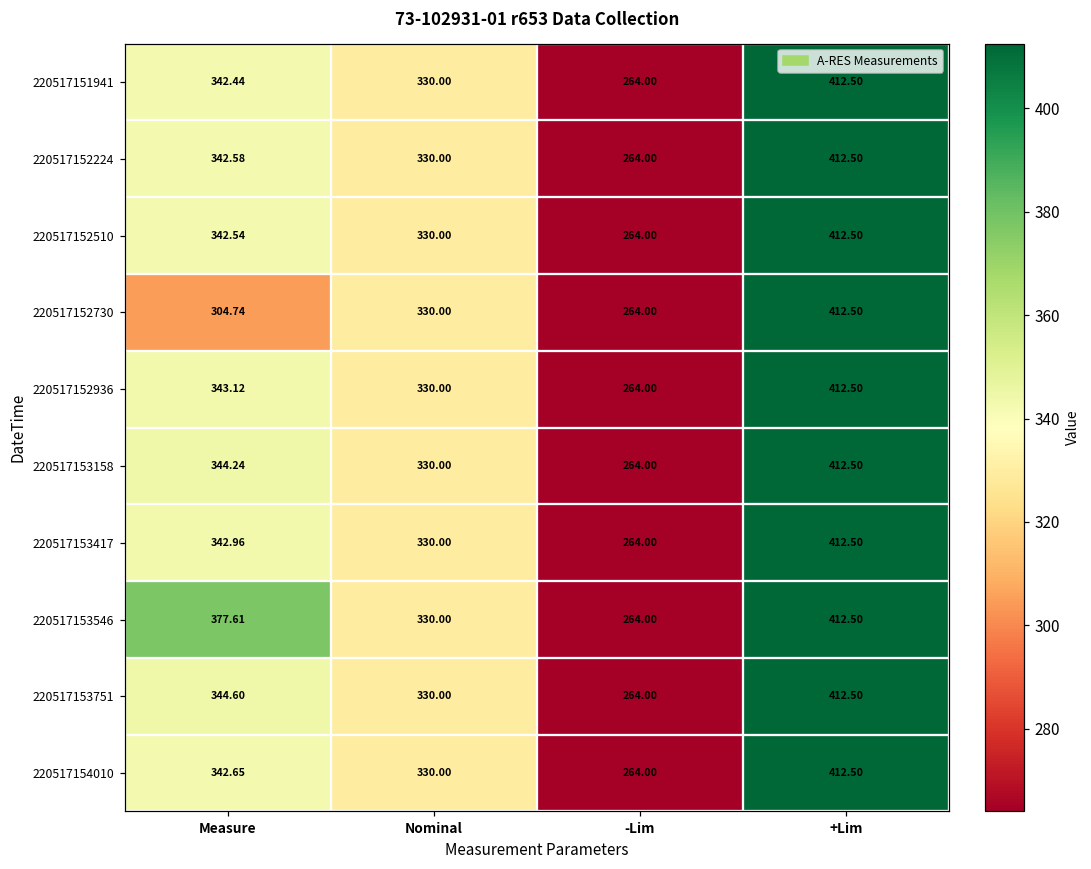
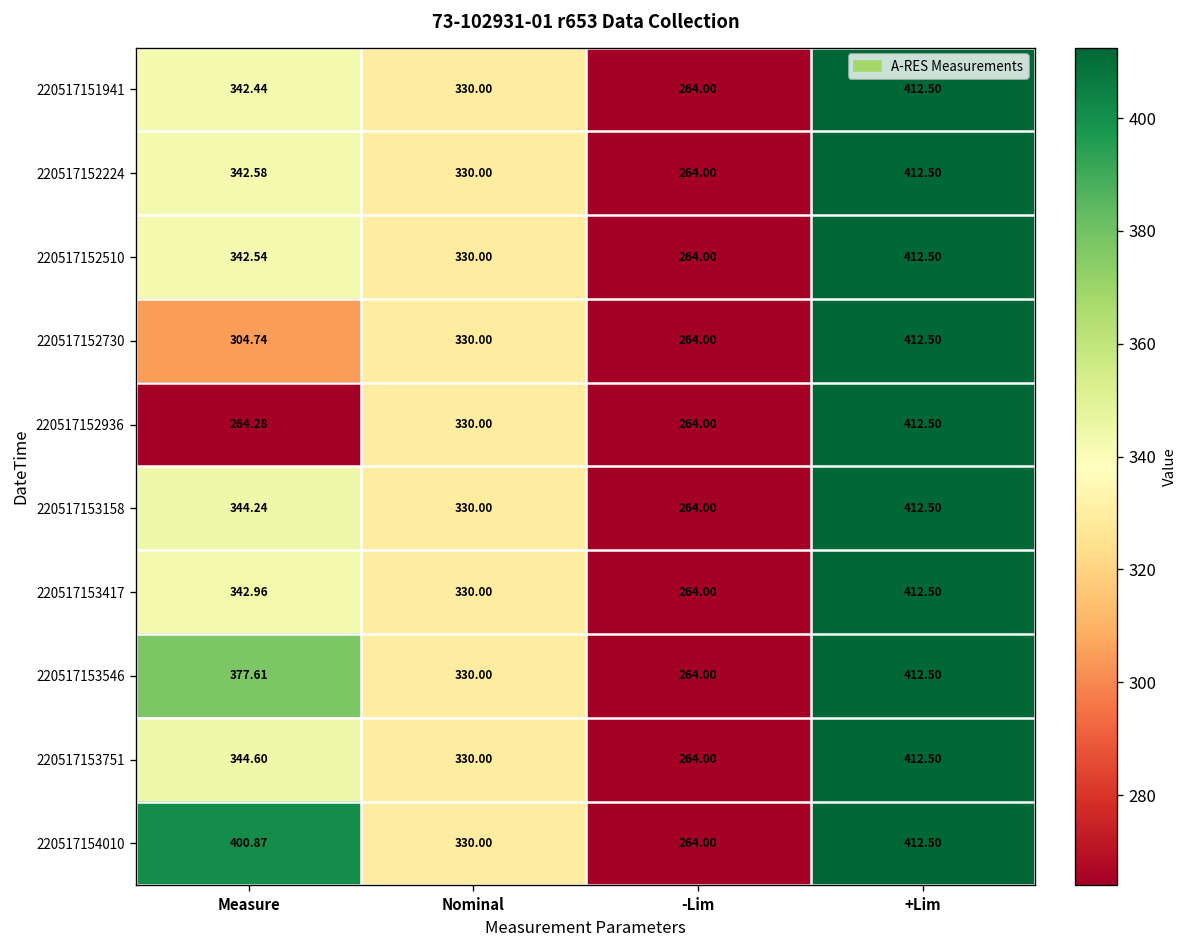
220517152936, Measure: 343.12 -> 264.28
220517154010, Measure: 342.65 -> 400.87
